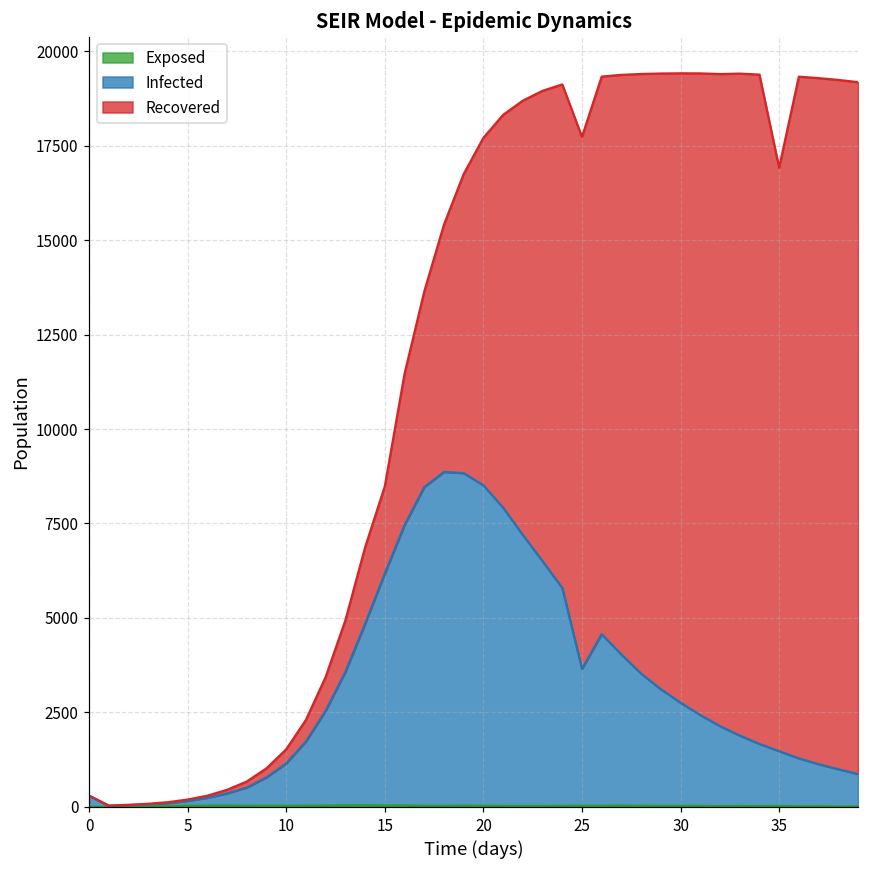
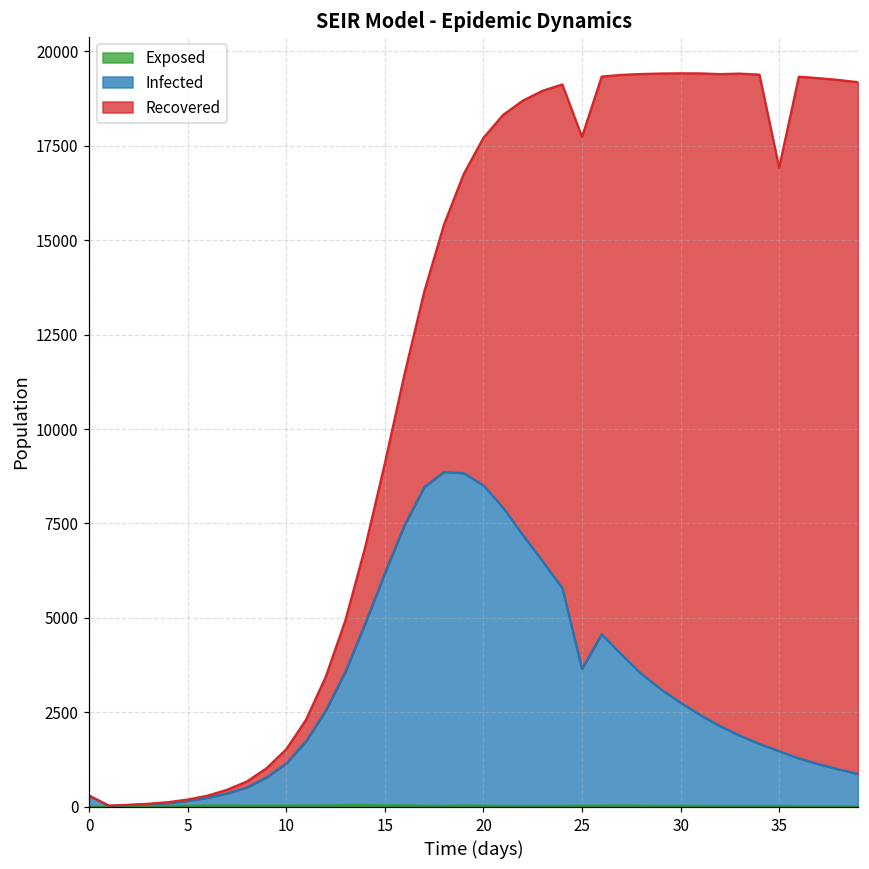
Recovered, 15: 2300 -> 2900
